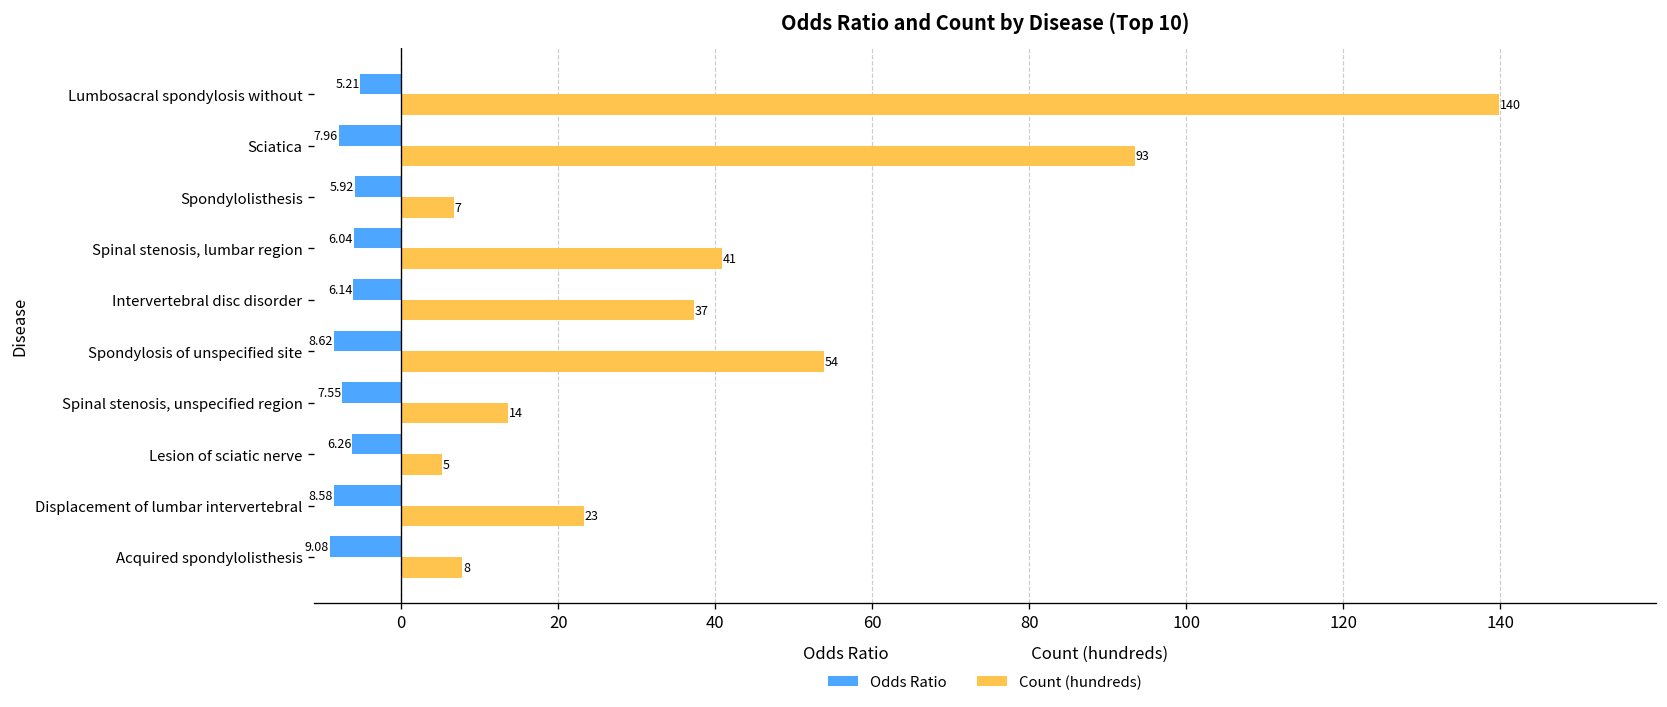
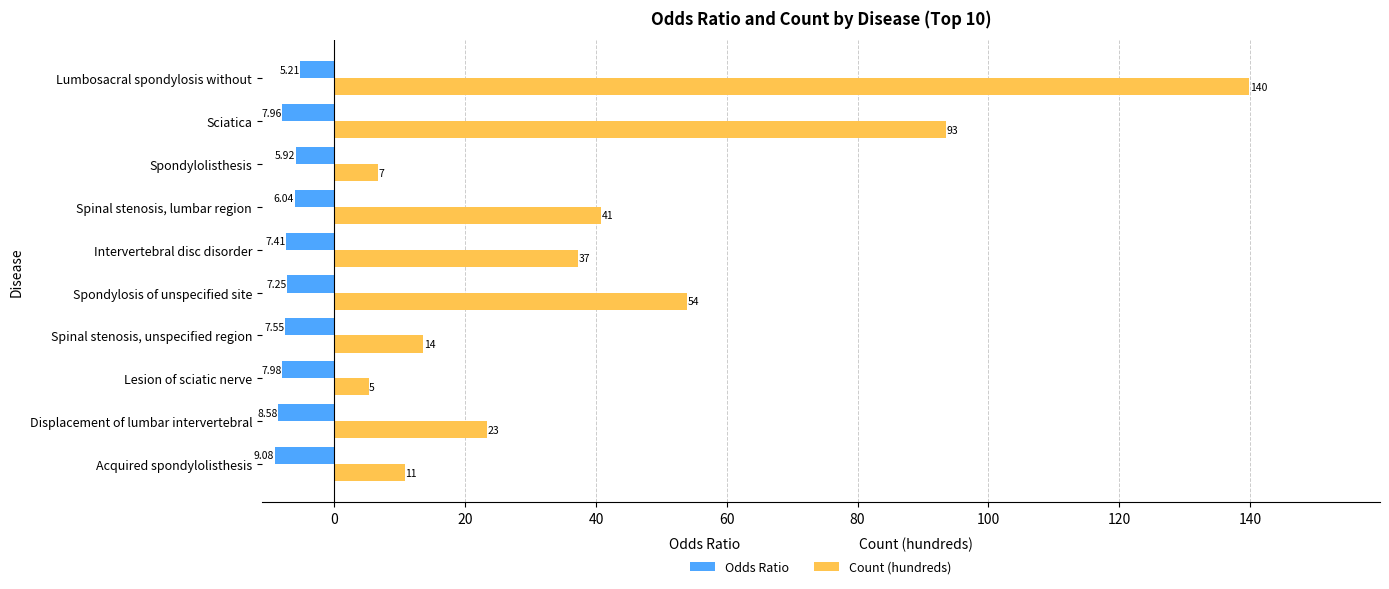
Odds Ratio, Intervertebral disc disorder: 6.14 -> 7.41
Odds Ratio, Spondylosis of unspecified site: 8.62 -> 7.25
Odds Ratio, Lesion of sciatic nerve: 6.26 -> 7.98
Count (hundreds), Acquired spondylolisthesis: 8 -> 11
